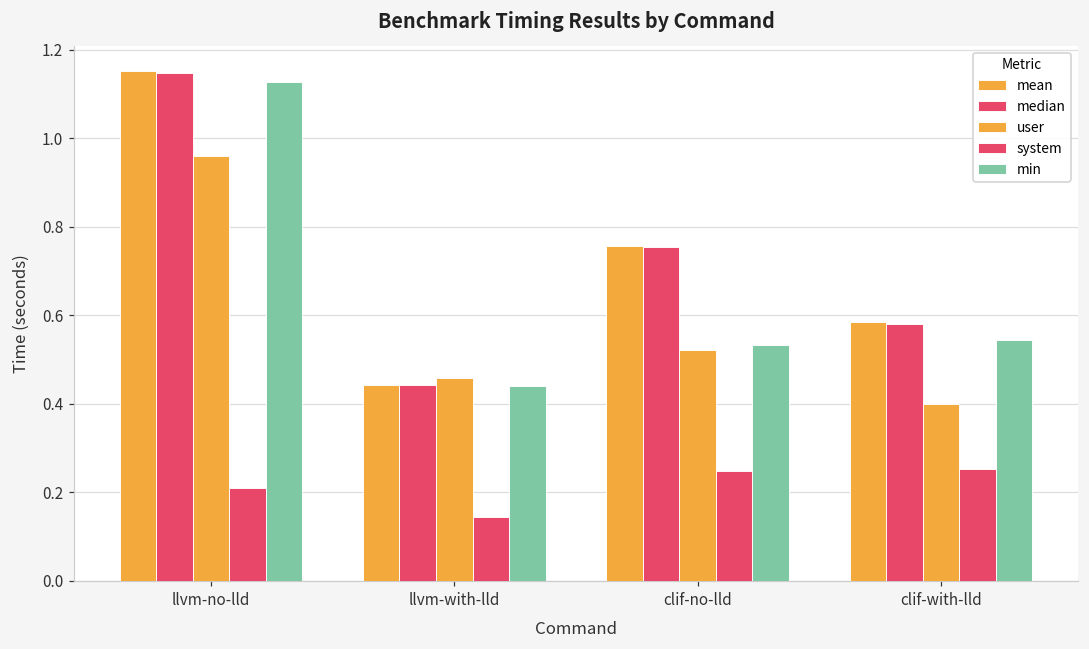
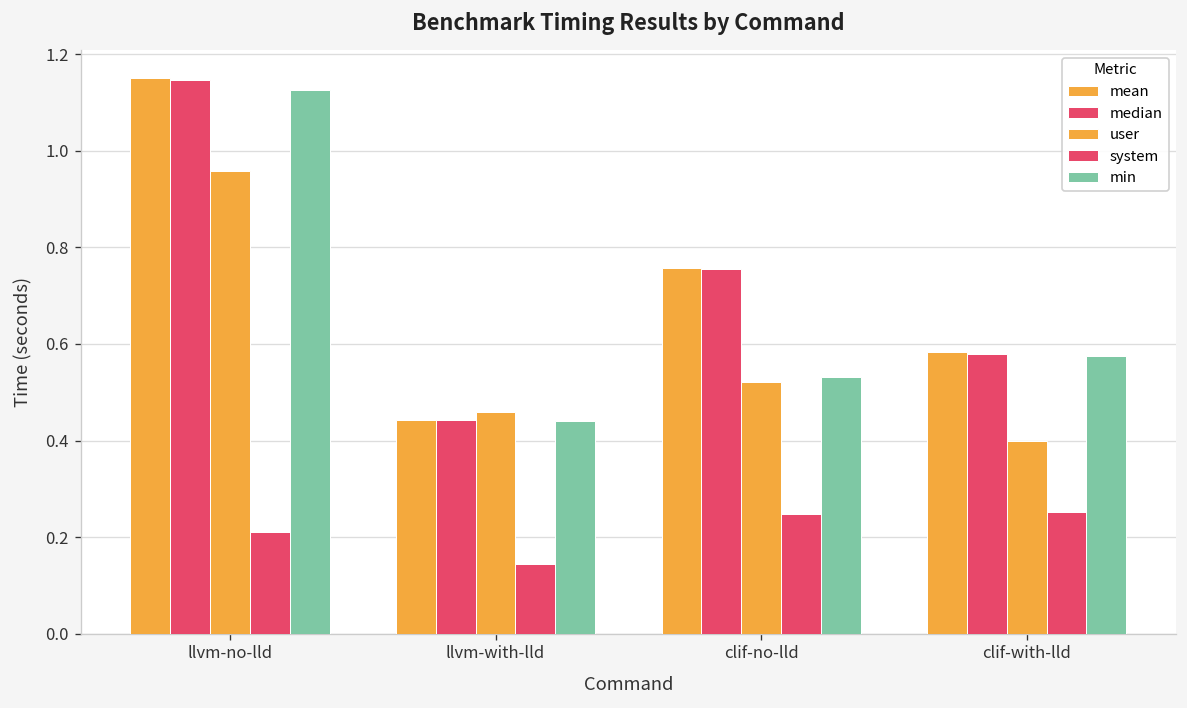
min, clif-with-lld: 0.54 -> 0.57
